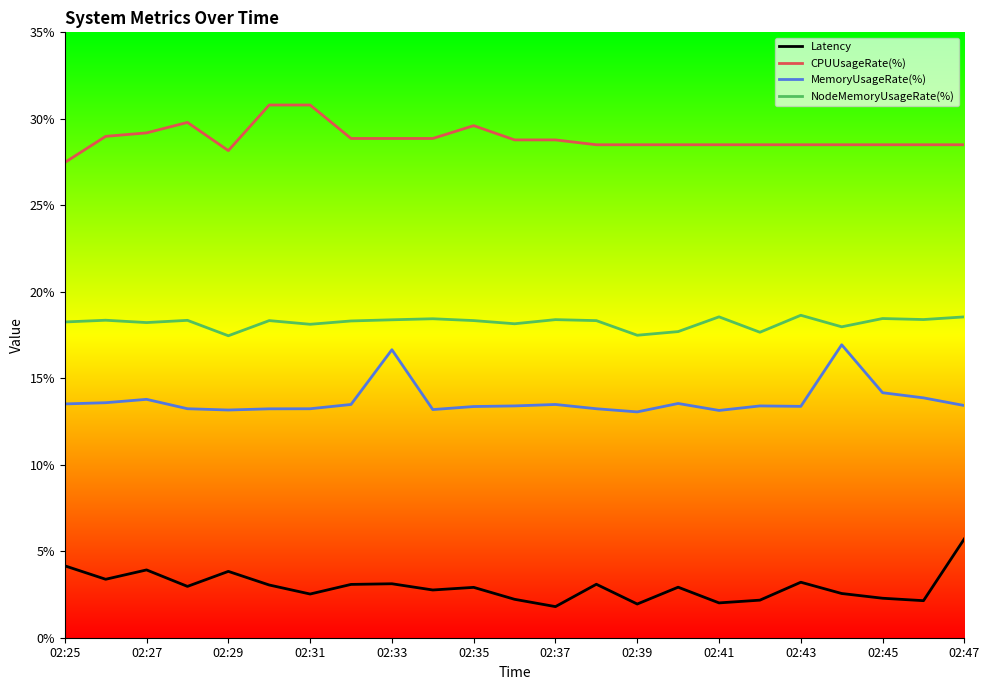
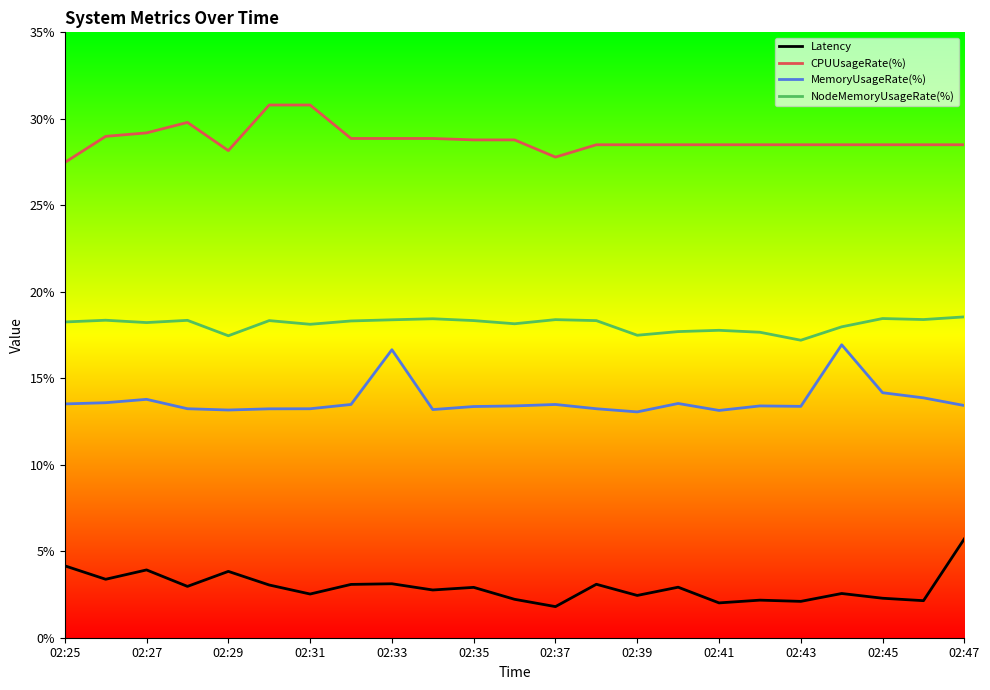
CPUUsageRate(%), 02:35: 29.6% -> 28.8%
CPUUsageRate(%), 02:37: 28.8% -> 27.8%
Latency, 02:39: 1.9% -> 2.4%
NodeMemoryUsageRate(%), 02:41: 18.6% -> 17.8%
Latency, 02:43: 3.2% -> 2.1%
NodeMemoryUsageRate(%), 02:43: 18.6% -> 17.2%
